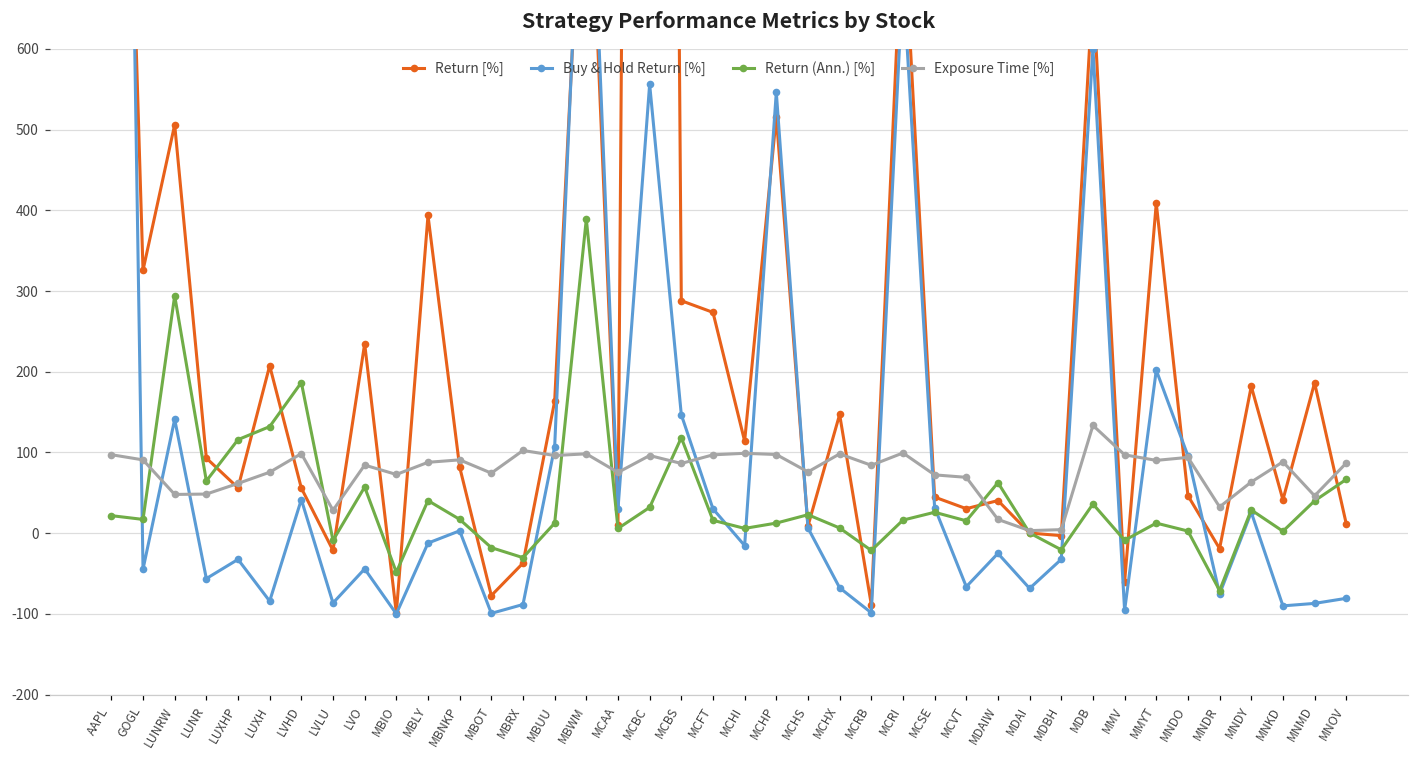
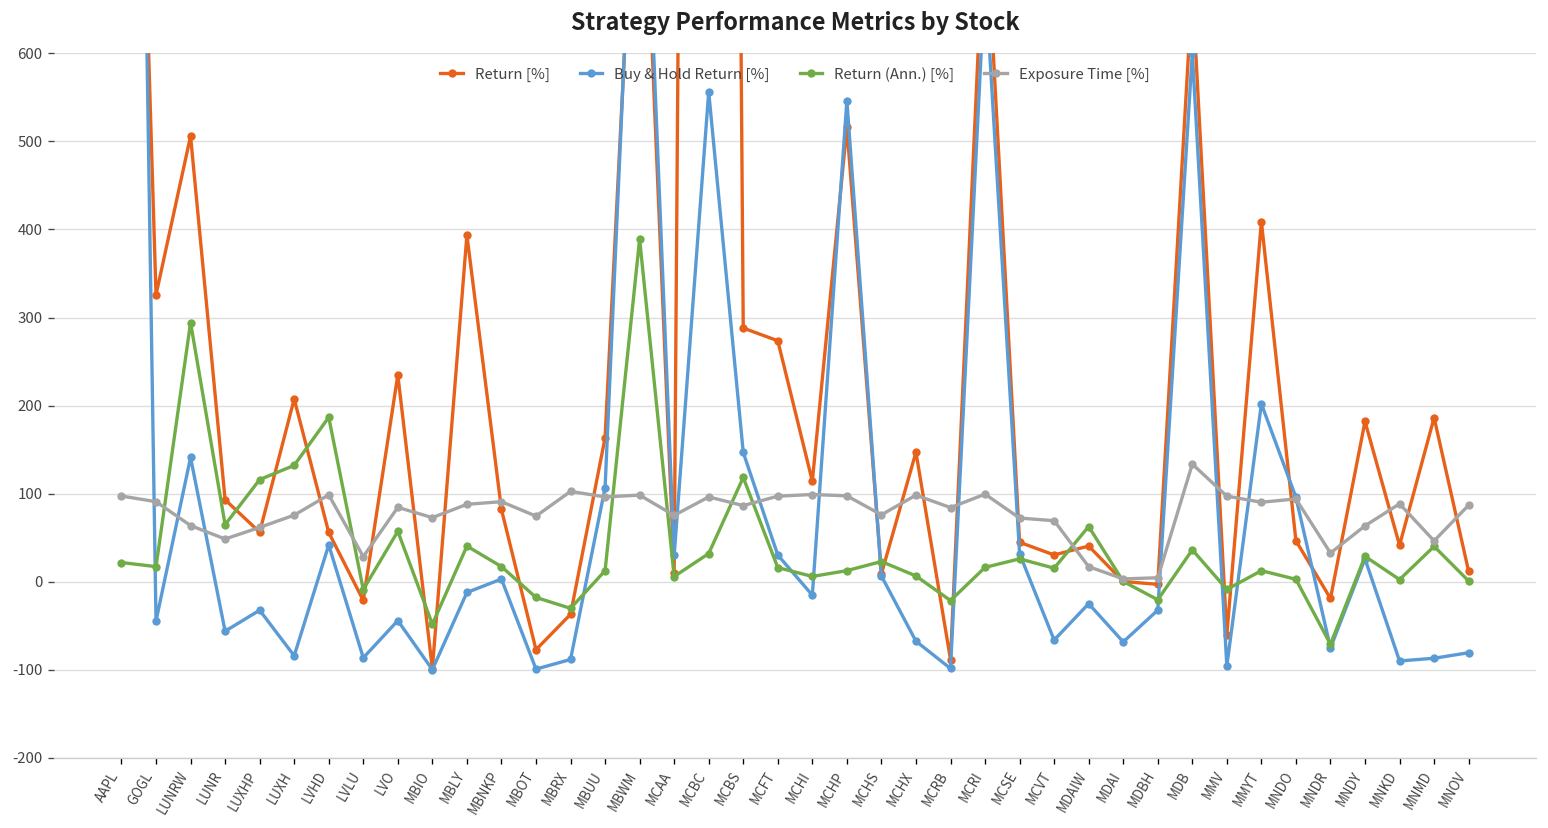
Exposure Time [%], LUNRW: 50 -> 60
Return (Ann.) [%], MNOV: 70 -> 0
